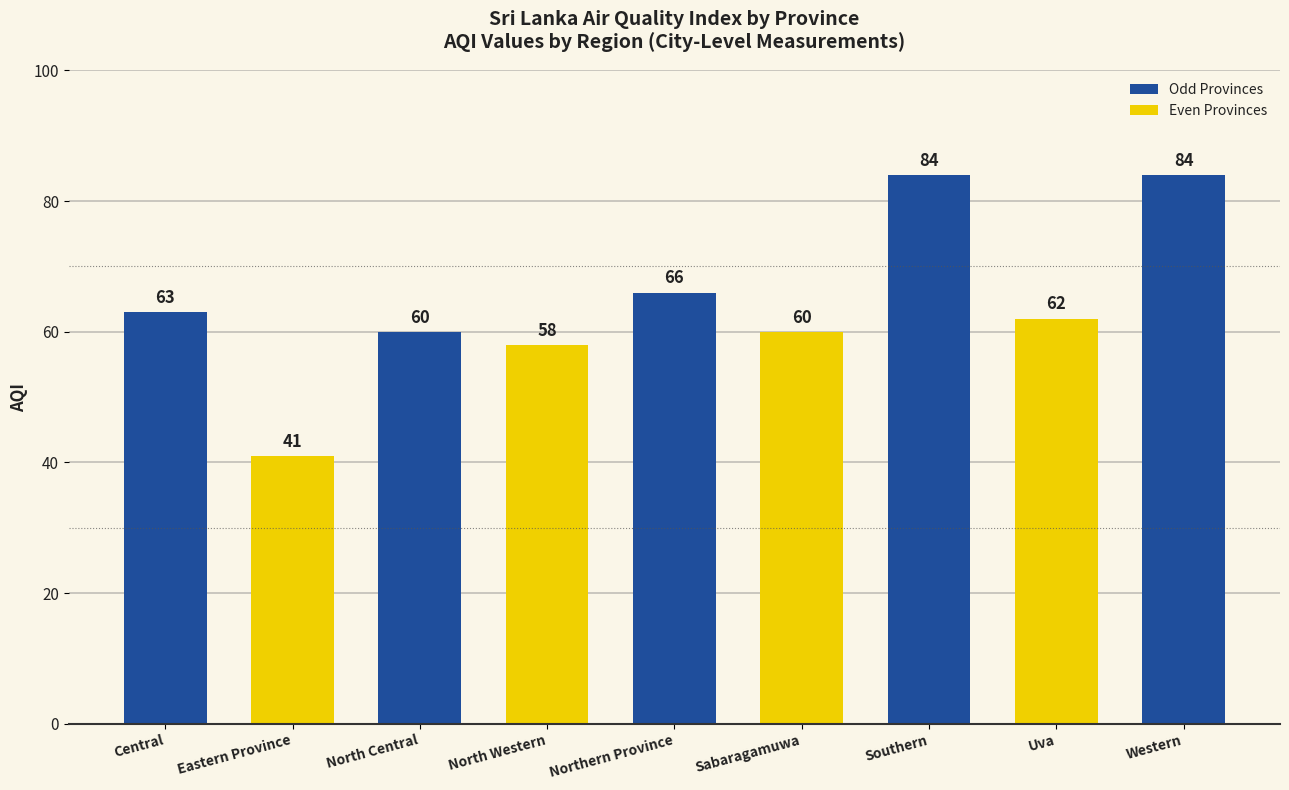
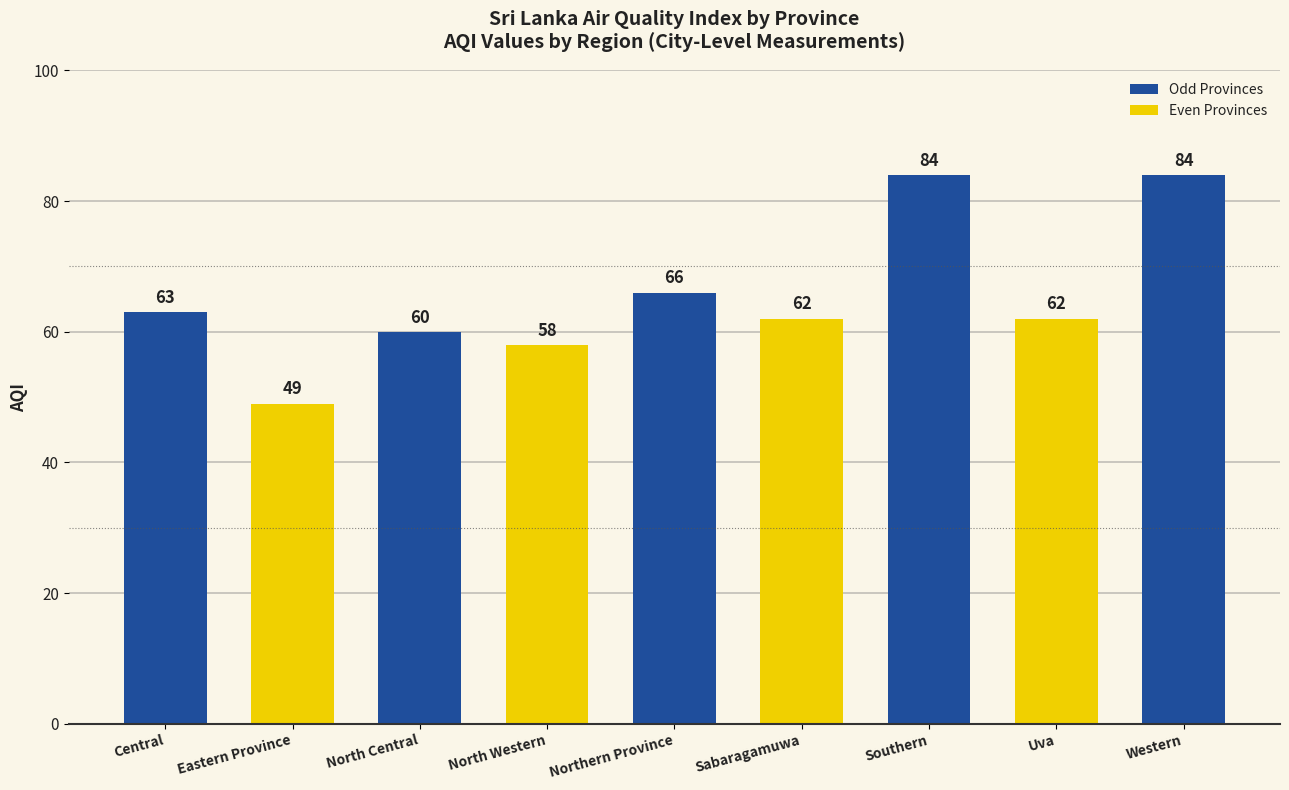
Eastern Province: 41 -> 49
Sabaragamuwa: 60 -> 62
